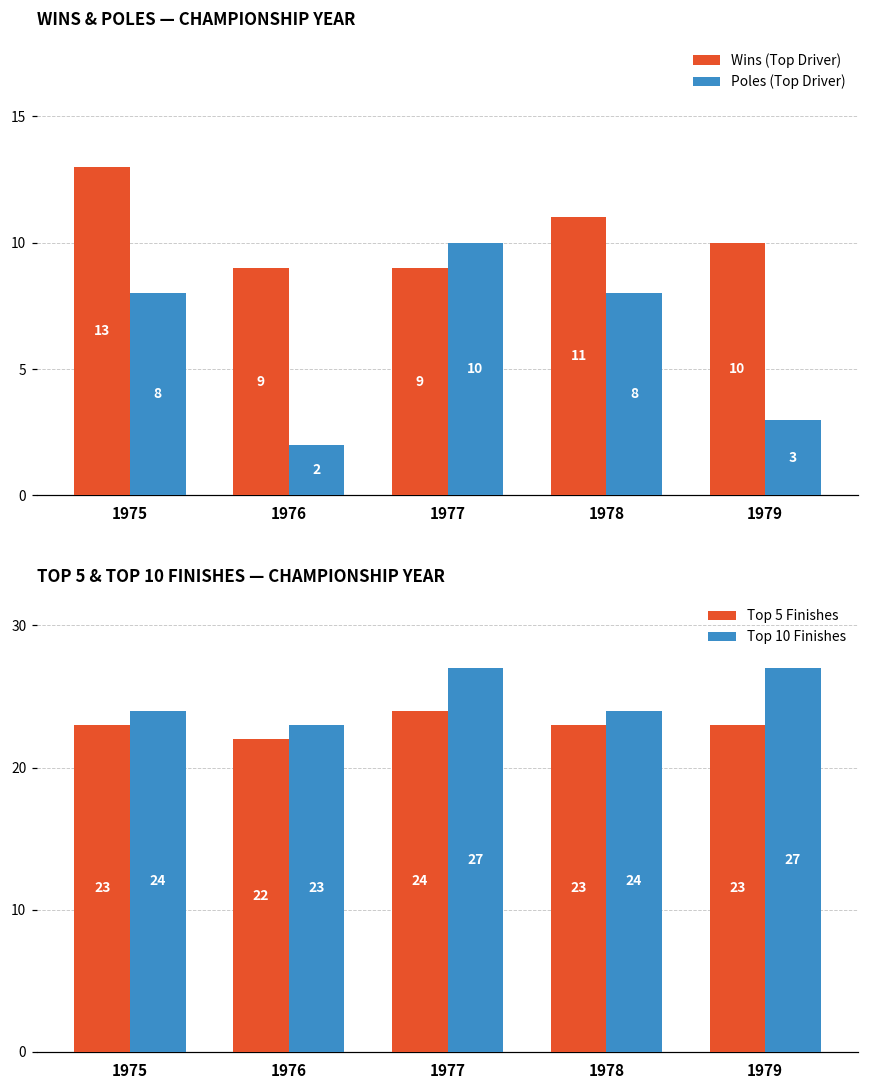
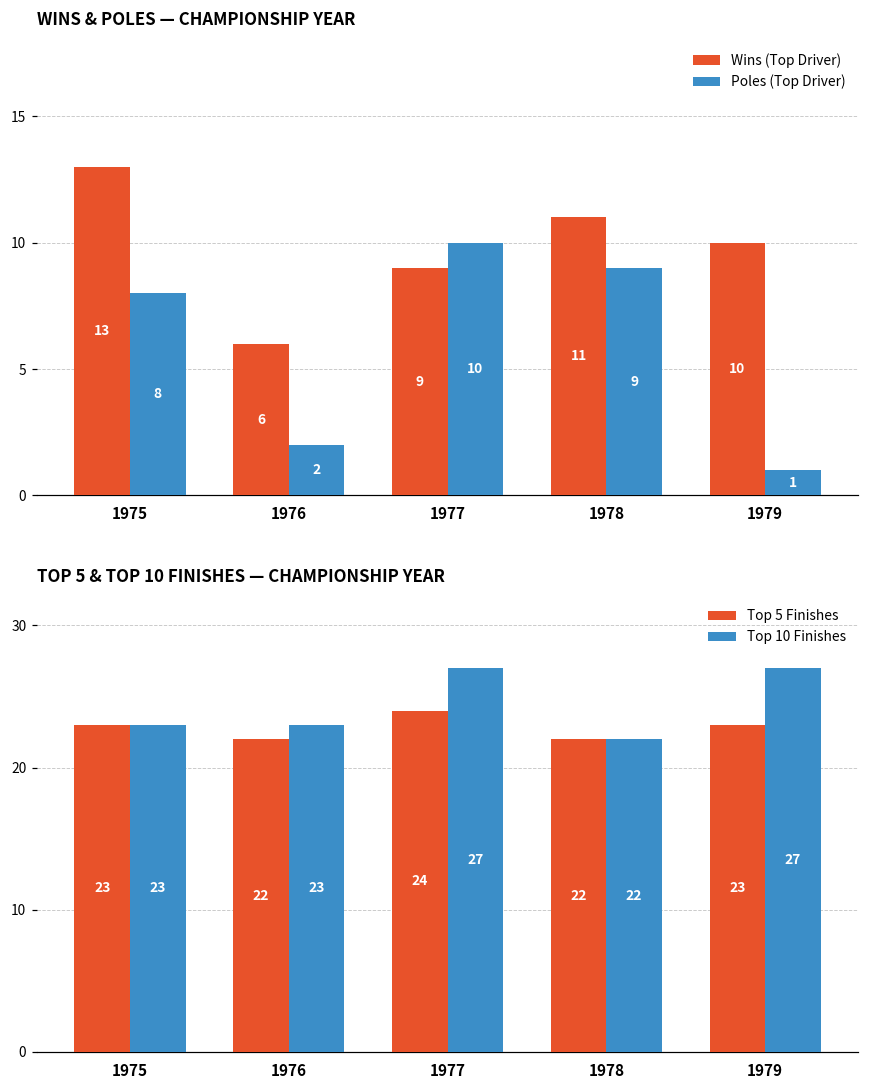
WINS & POLES — CHAMPIONSHIP YEAR, Wins (Top Driver), 1976: 9 -> 6
WINS & POLES — CHAMPIONSHIP YEAR, Poles (Top Driver), 1978: 8 -> 9
WINS & POLES — CHAMPIONSHIP YEAR, Poles (Top Driver), 1979: 3 -> 1
TOP 5 & TOP 10 FINISHES — CHAMPIONSHIP YEAR, Top 10 Finishes, 1975: 24 -> 23
TOP 5 & TOP 10 FINISHES — CHAMPIONSHIP YEAR, Top 5 Finishes, 1978: 23 -> 22
TOP 5 & TOP 10 FINISHES — CHAMPIONSHIP YEAR, Top 10 Finishes, 1978: 24 -> 22
